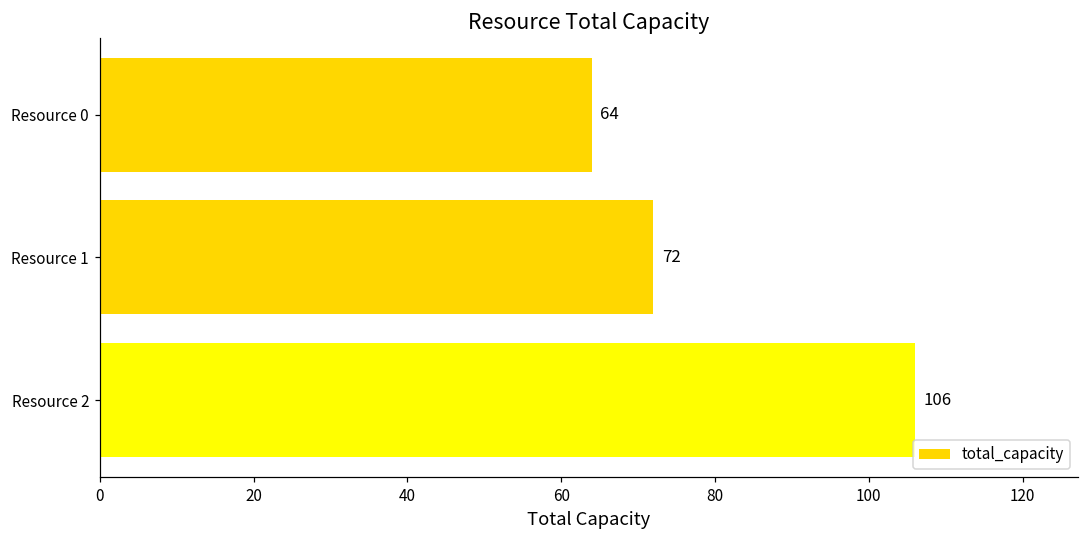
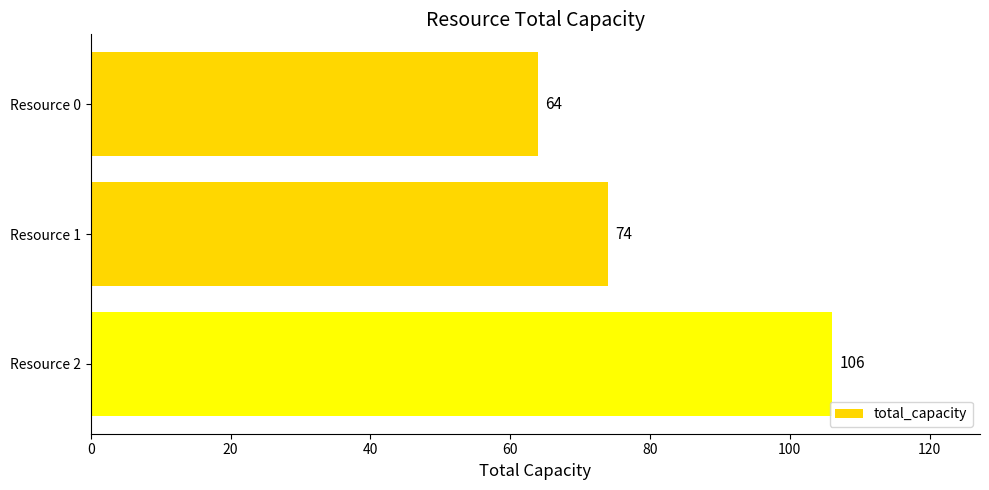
Resource 1: 72 -> 74
